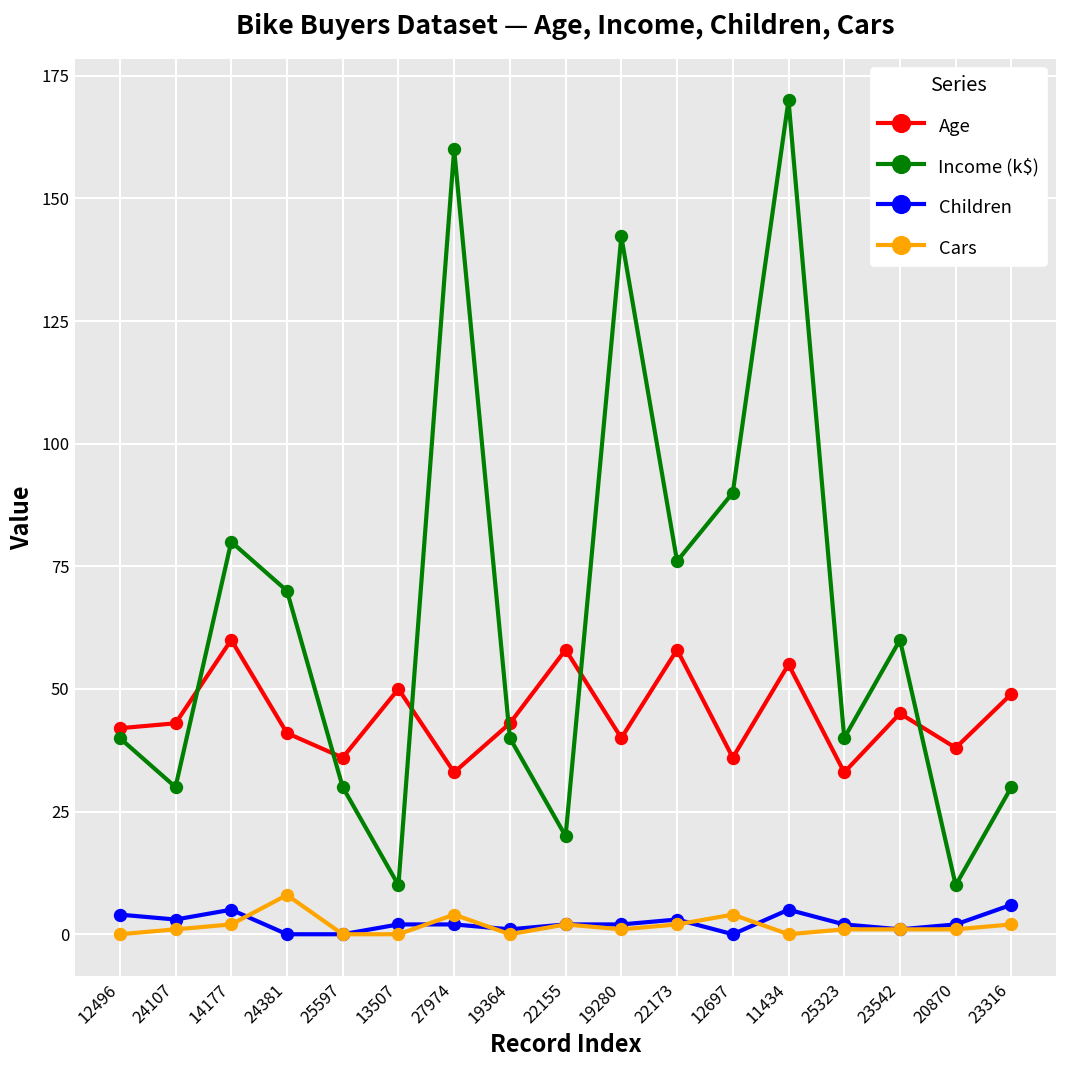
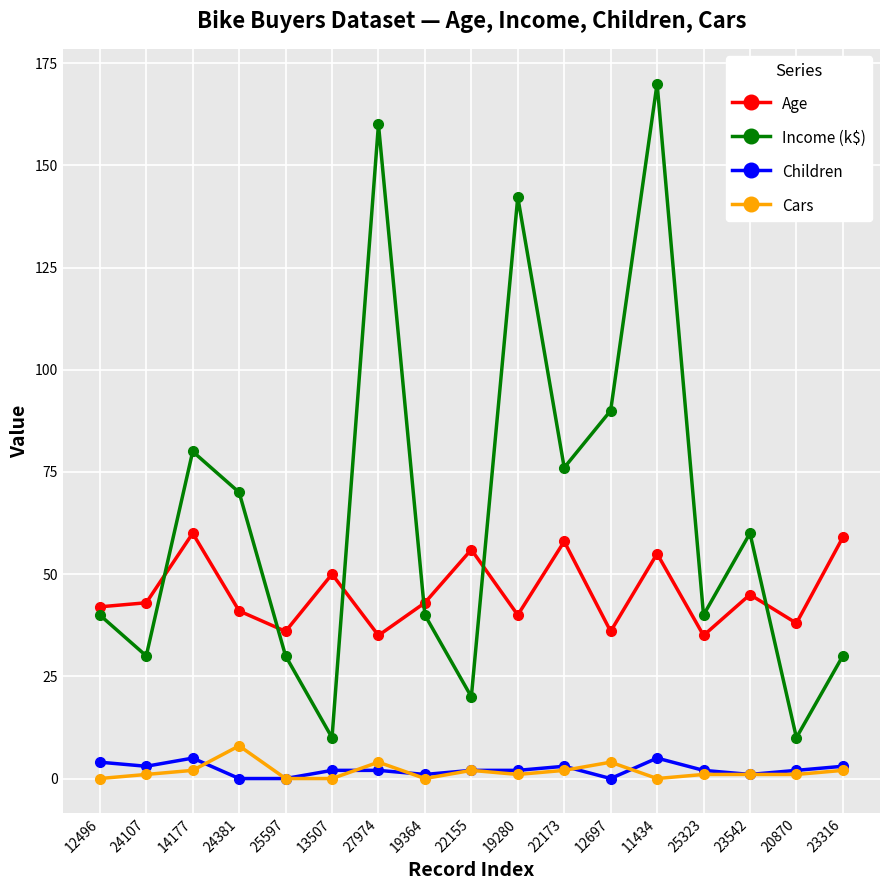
Age, 27974: 33 -> 35
Age, 22155: 58 -> 56
Age, 25323: 33 -> 35
Age, 23316: 49 -> 59
Children, 23316: 6 -> 3
